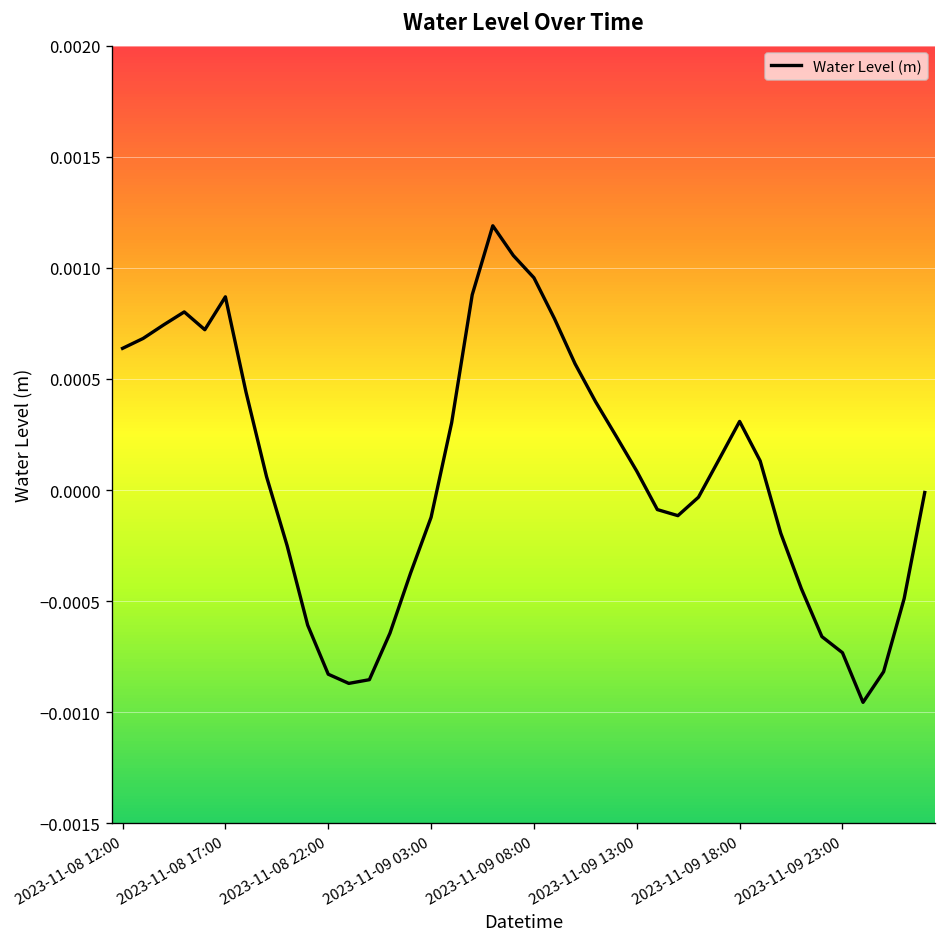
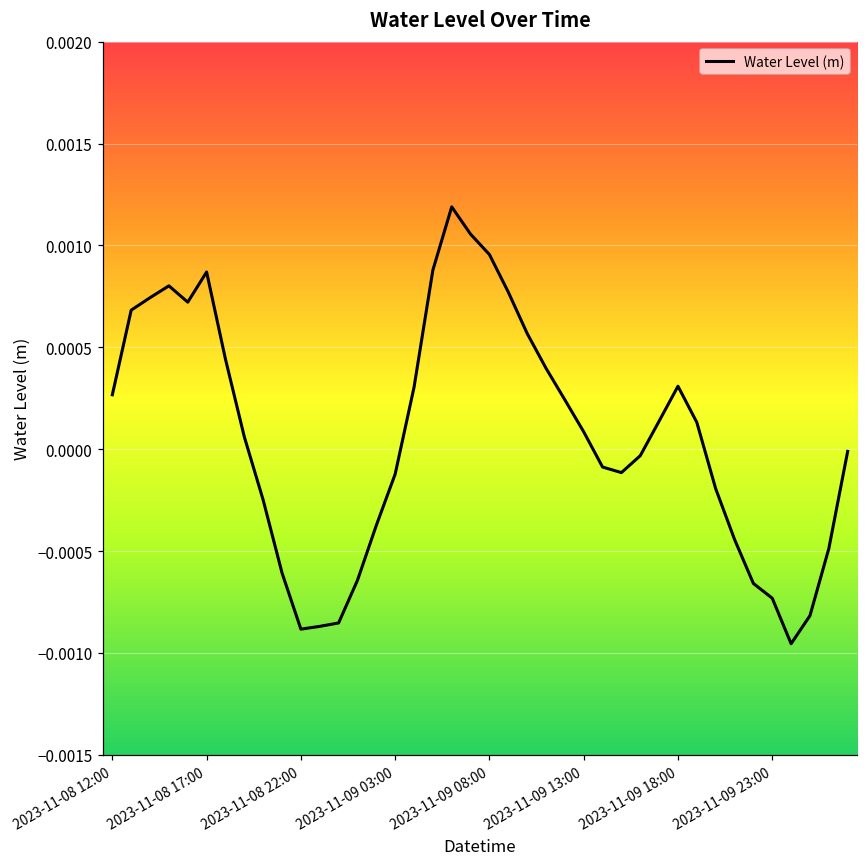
2023-11-08 12:00: 0.00064 -> 0.00027
2023-11-08 22:00: -0.00083 -> -0.00088
